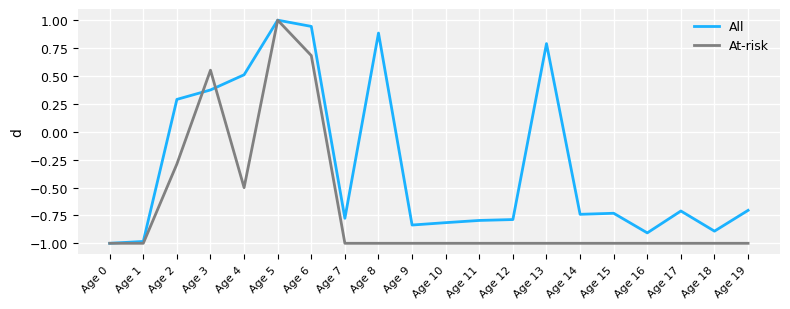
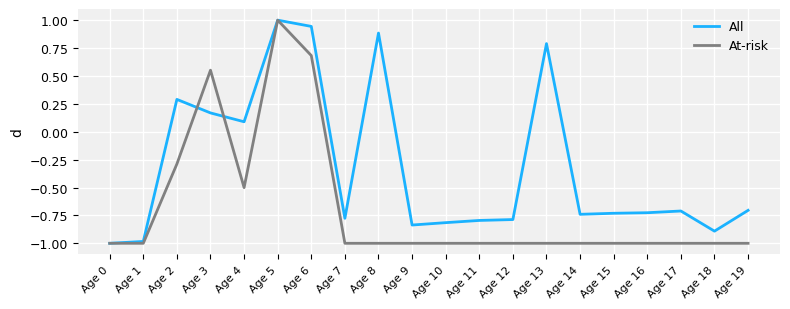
All, Age 3: 0.37 -> 0.17
All, Age 4: 0.51 -> 0.09
All, Age 16: -0.91 -> -0.73
